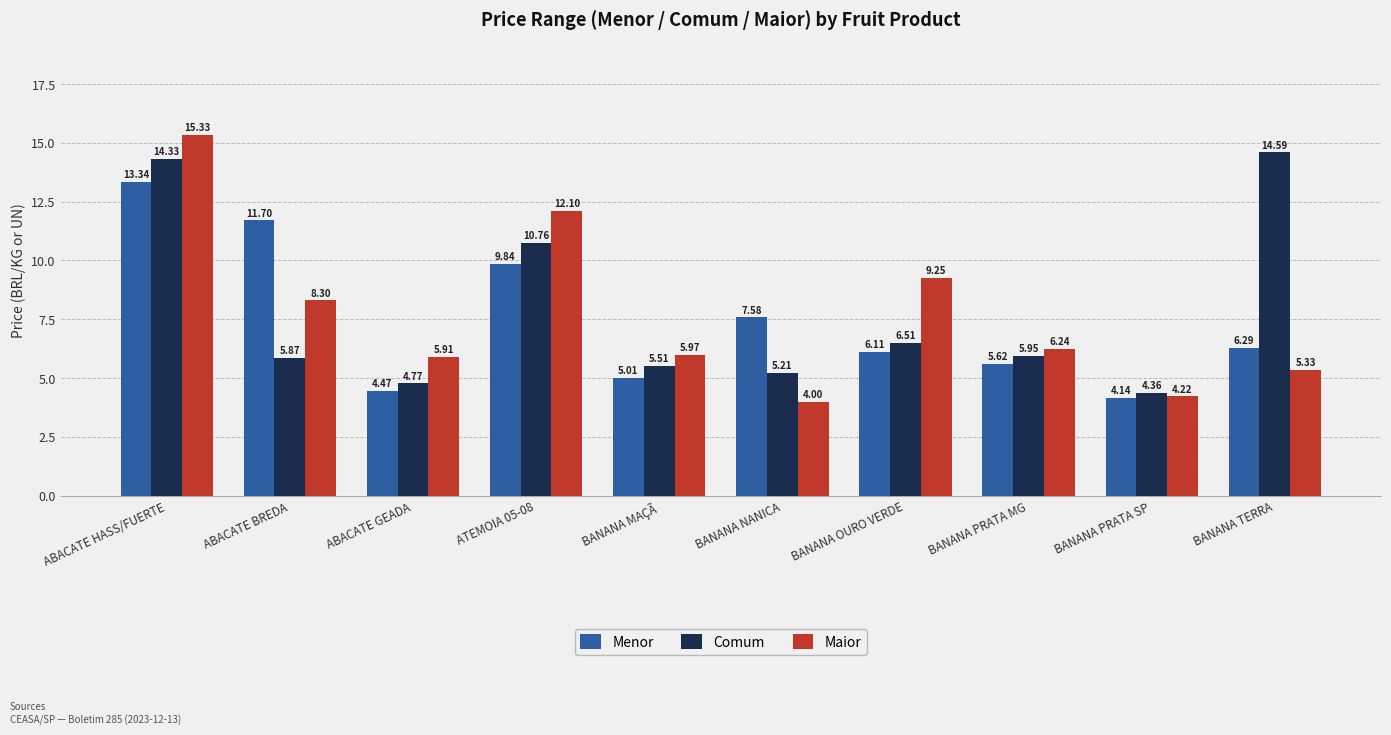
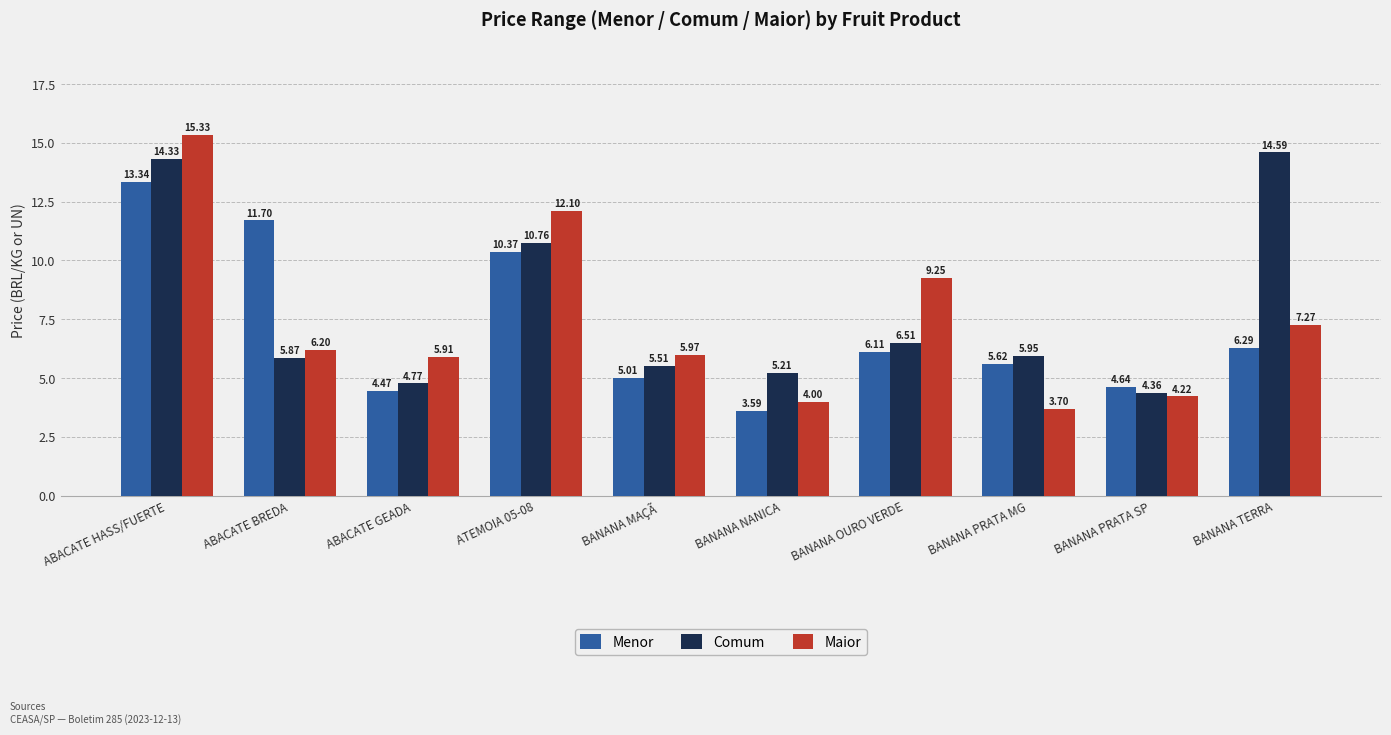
Maior, ABACATE BREDA: 8.30 -> 6.20
Menor, ATEMOIA 05-08: 9.84 -> 10.37
Menor, BANANA NANICA: 7.58 -> 3.59
Maior, BANANA PRATA MG: 6.24 -> 3.70
Menor, BANANA PRATA SP: 4.14 -> 4.64
Maior, BANANA TERRA: 5.33 -> 7.27
